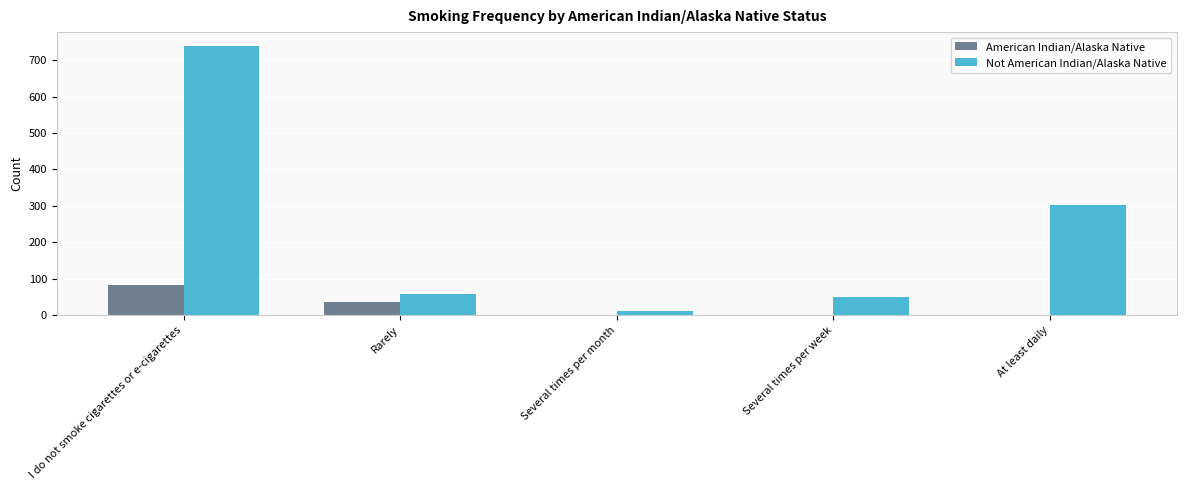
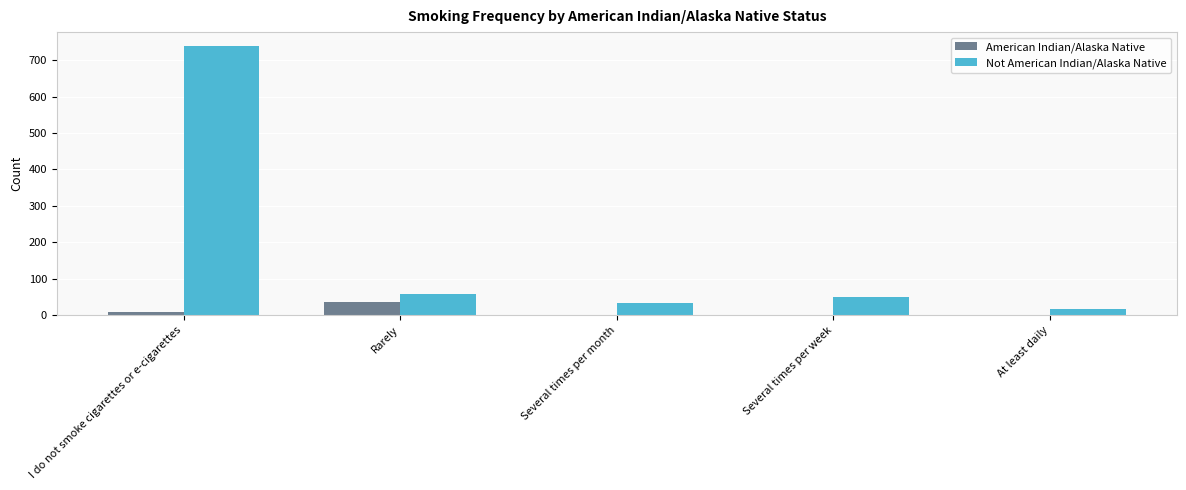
American Indian/Alaska Native, I do not smoke cigarettes or e-cigarettes: 80 -> 10
Not American Indian/Alaska Native, Several times per month: 10 -> 30
Not American Indian/Alaska Native, At least daily: 300 -> 20
